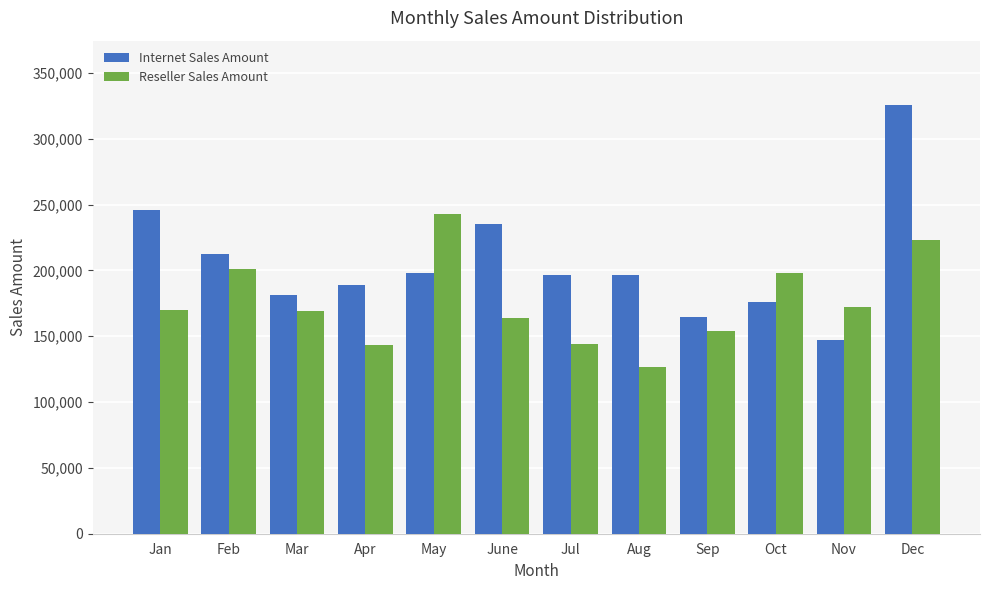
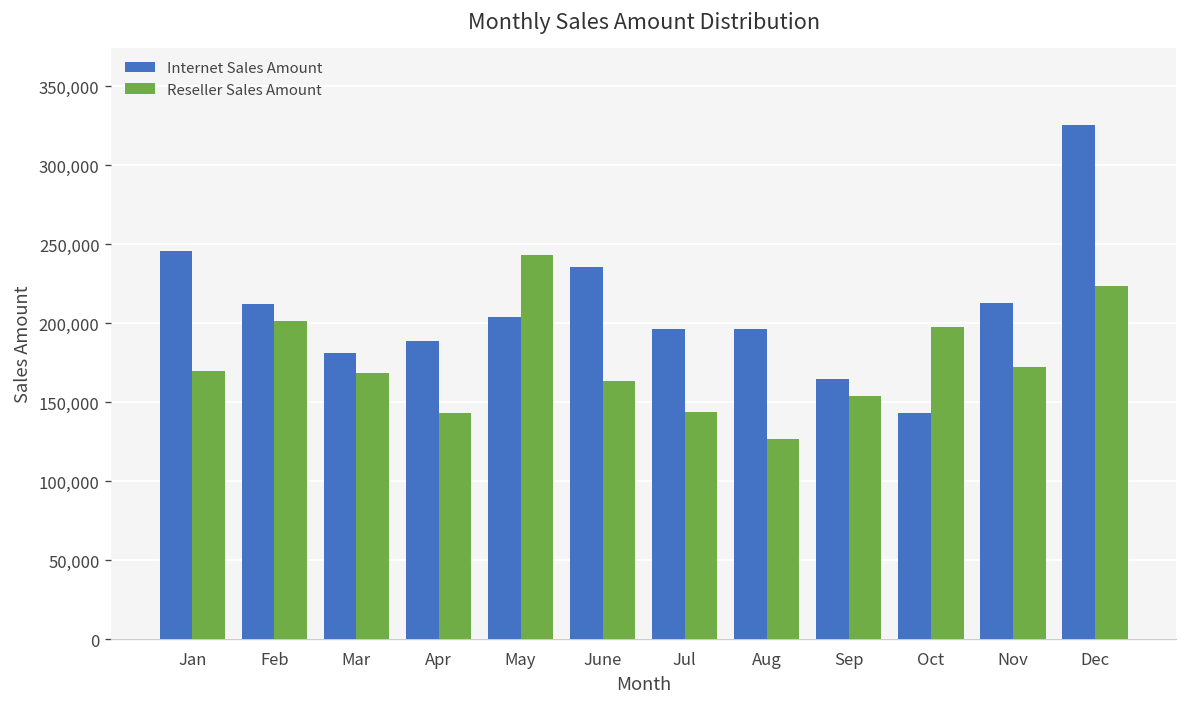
Internet Sales Amount, May: 198,000 -> 204,000
Internet Sales Amount, Oct: 176,000 -> 143,000
Internet Sales Amount, Nov: 147,000 -> 213,000
